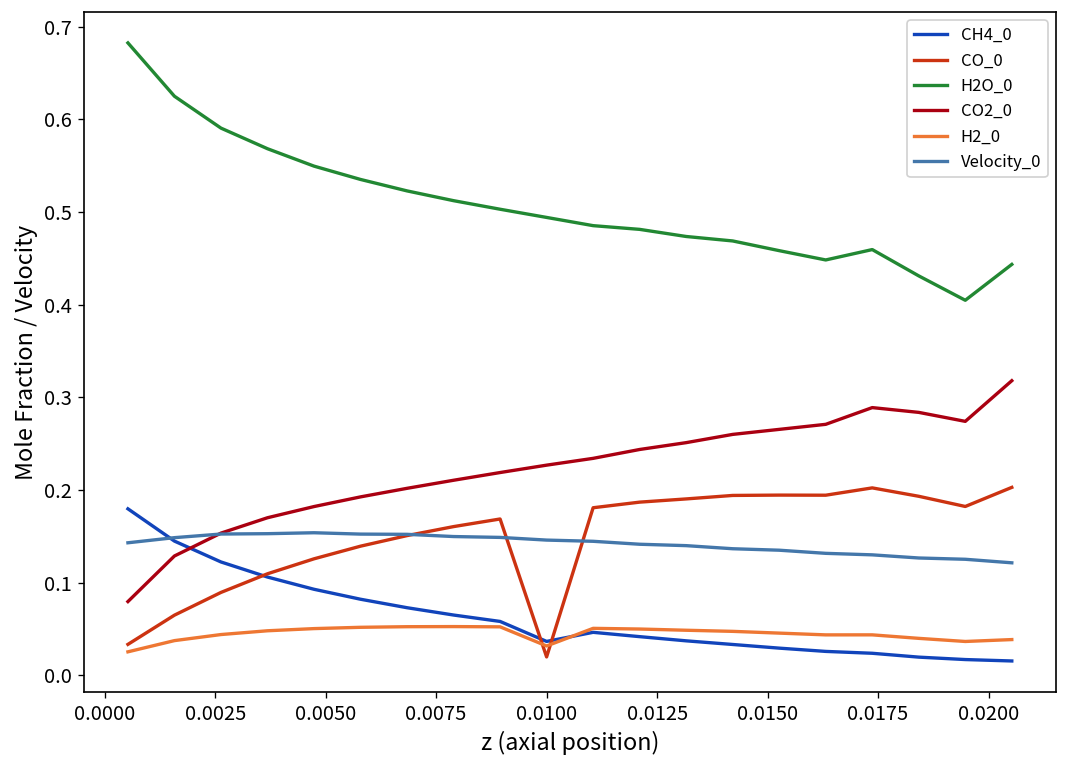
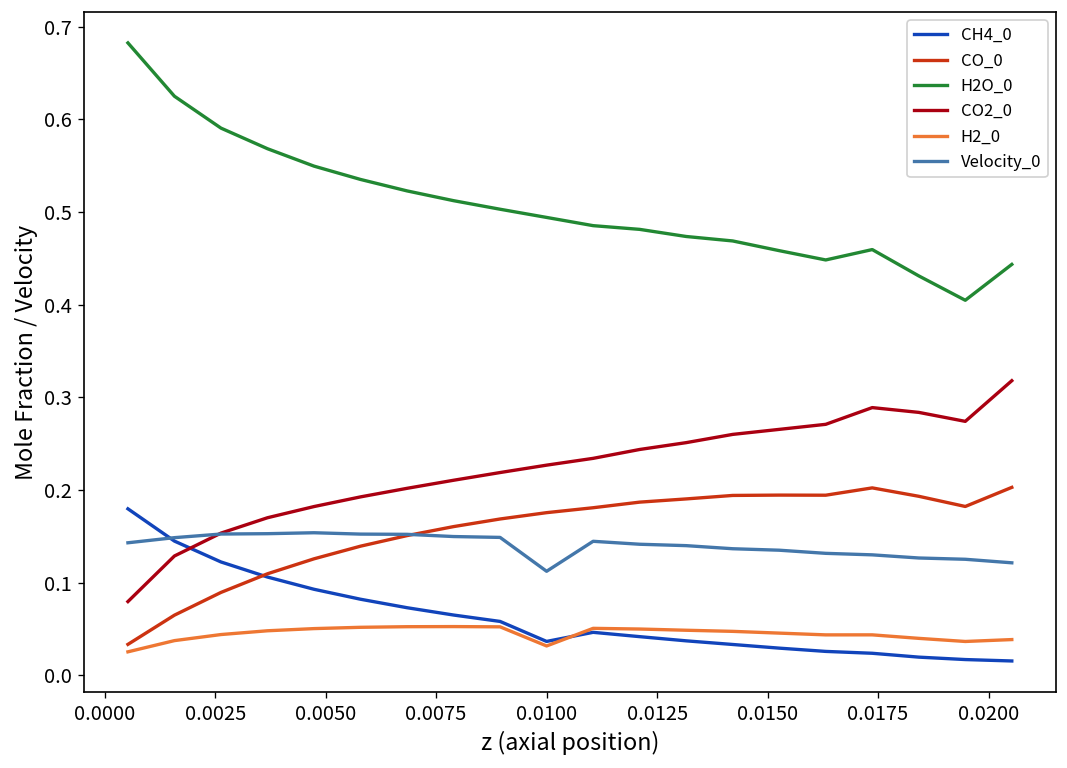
CO_0, 0.0100: 0.02 -> 0.18
Velocity_0, 0.0100: 0.15 -> 0.11
